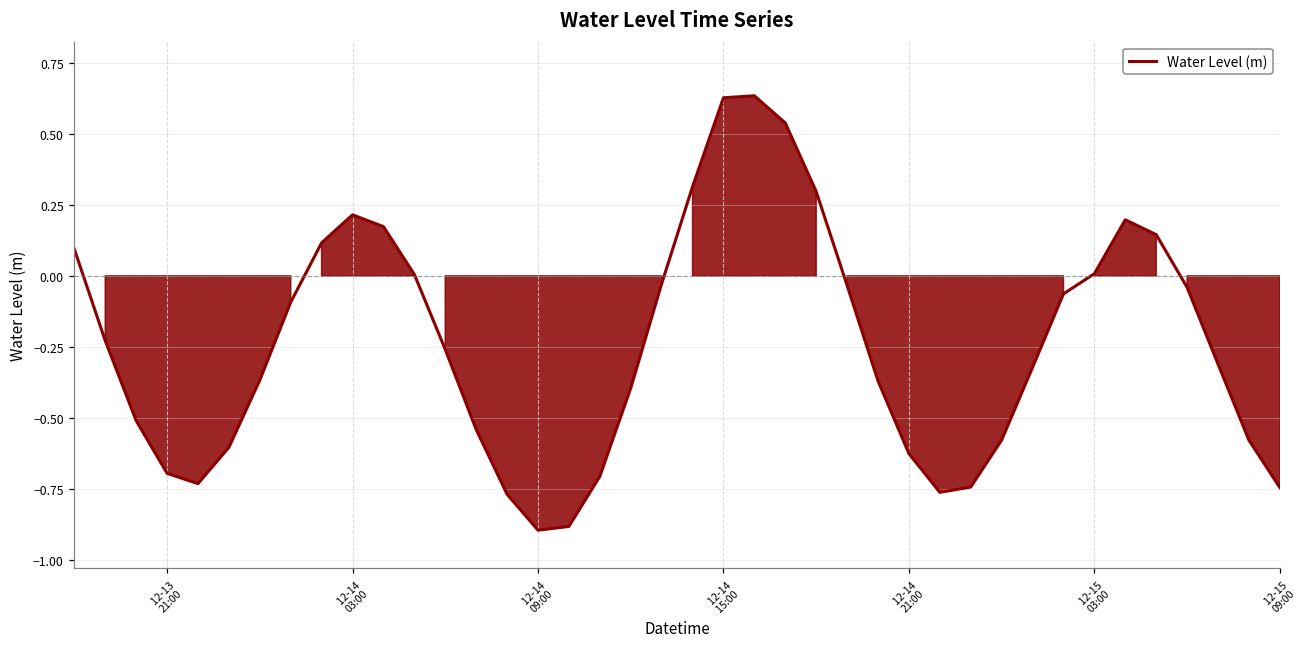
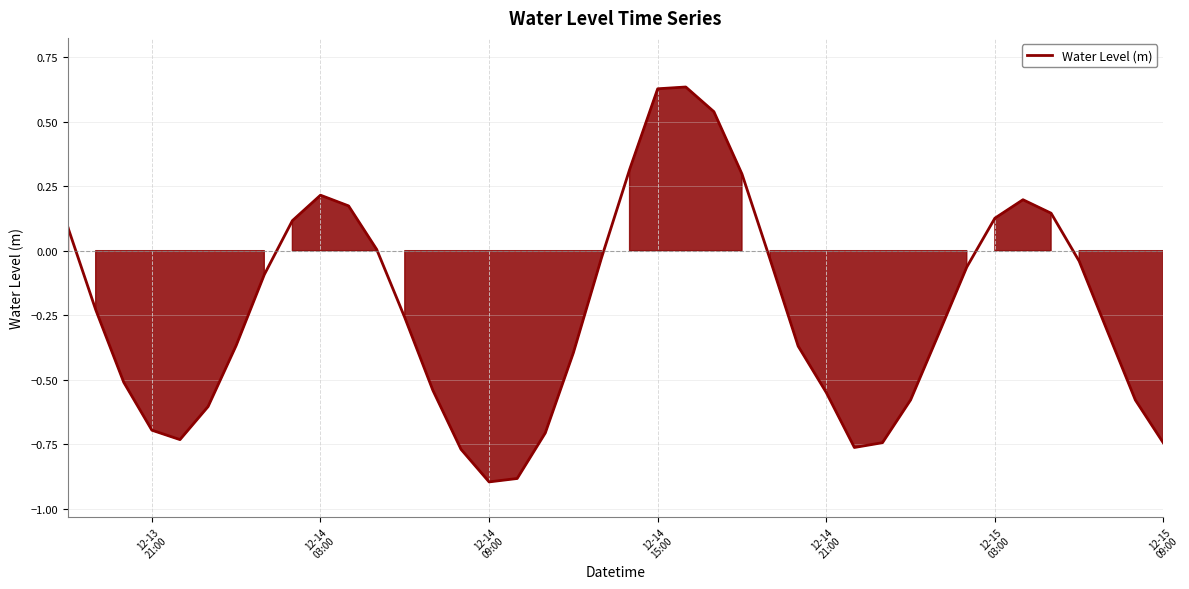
12-14 21:00: -0.63 -> -0.55
12-15 03:00: 0.01 -> 0.13
